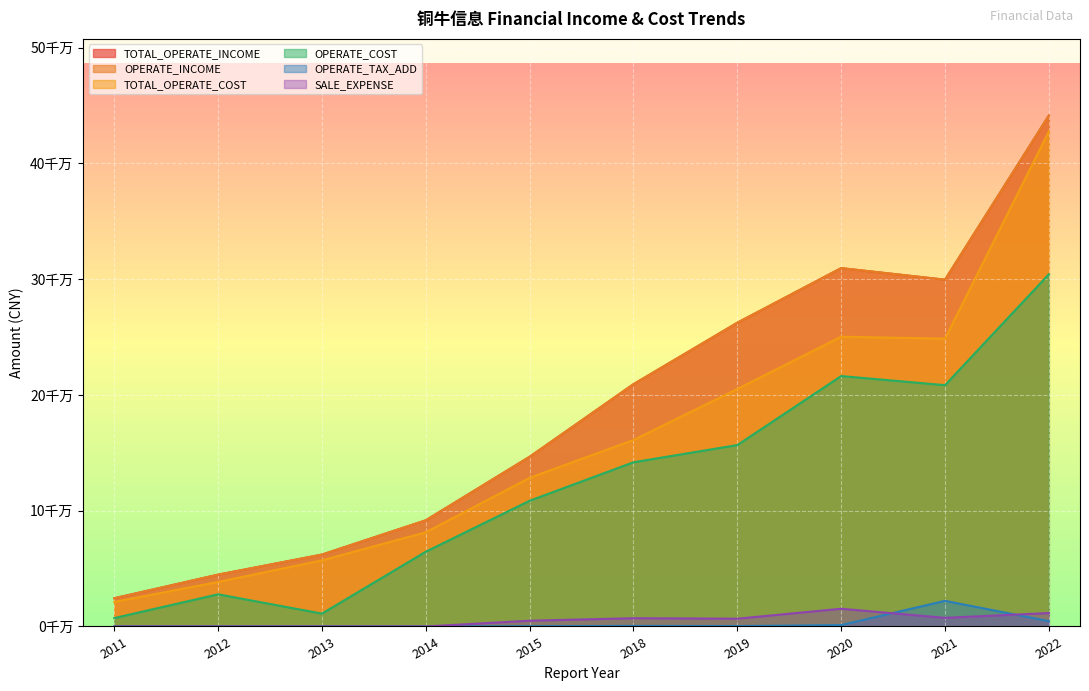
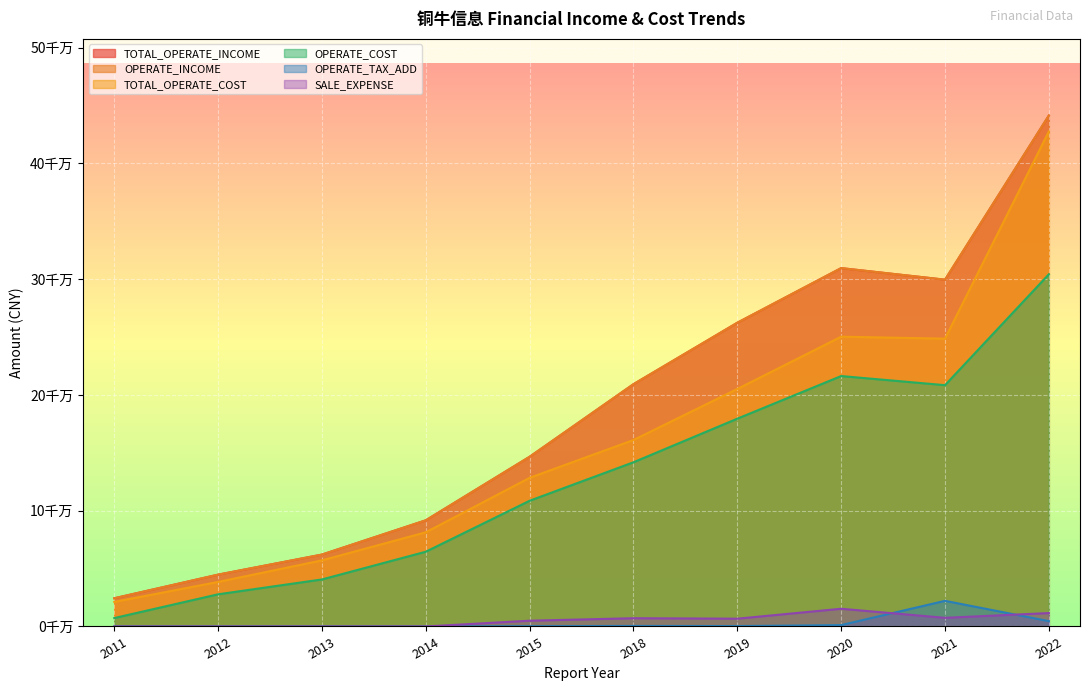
OPERATE_COST, 2013: 1.1千万 -> 4.1千万
OPERATE_COST, 2019: 15.7千万 -> 17.9千万
